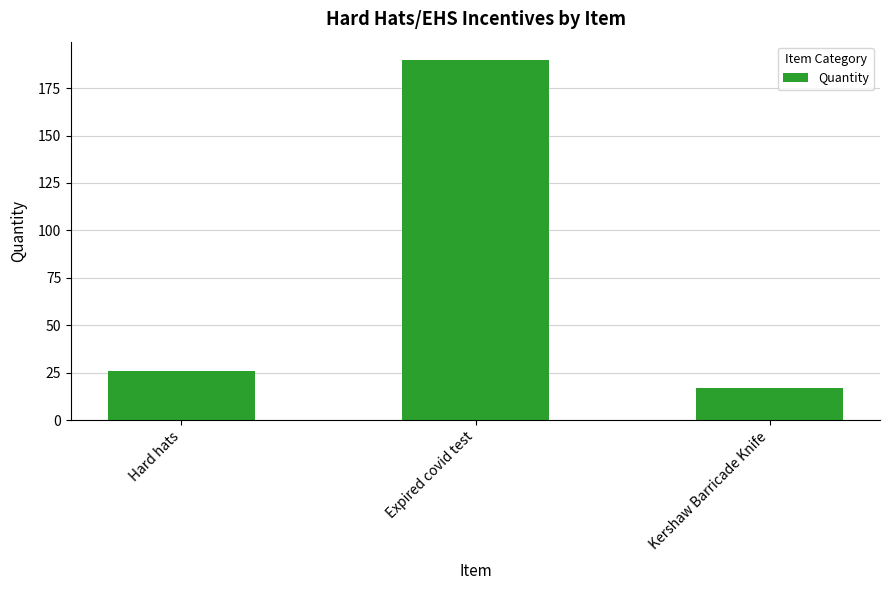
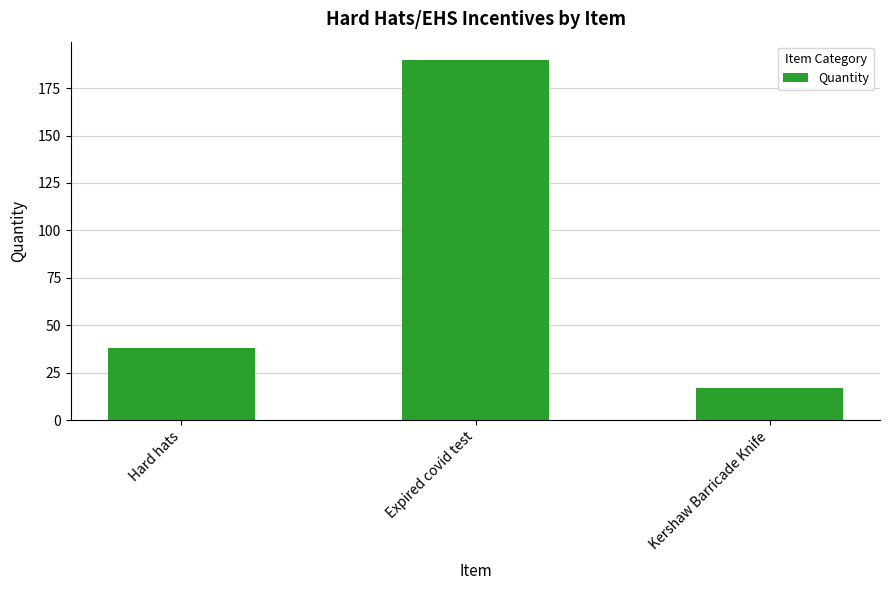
Hard hats: 26 -> 38
